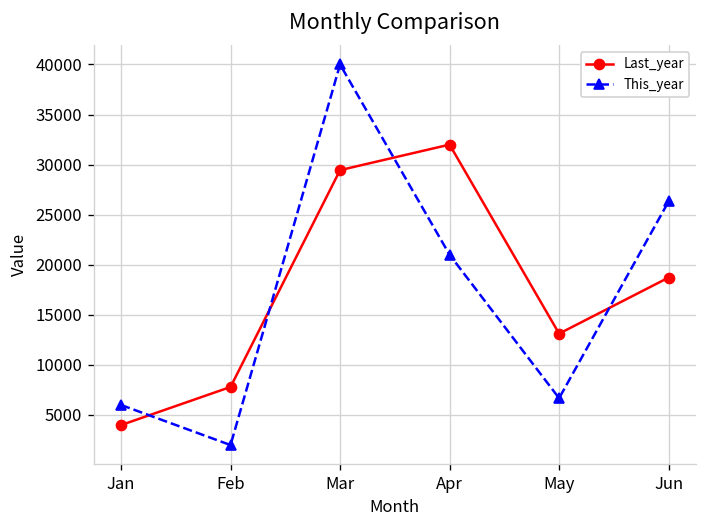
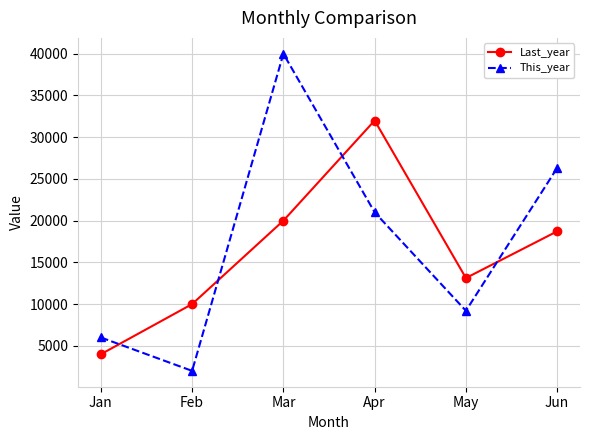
Last_year, Feb: 8000 -> 10000
Last_year, Mar: 29000 -> 20000
This_year, May: 7000 -> 9000
